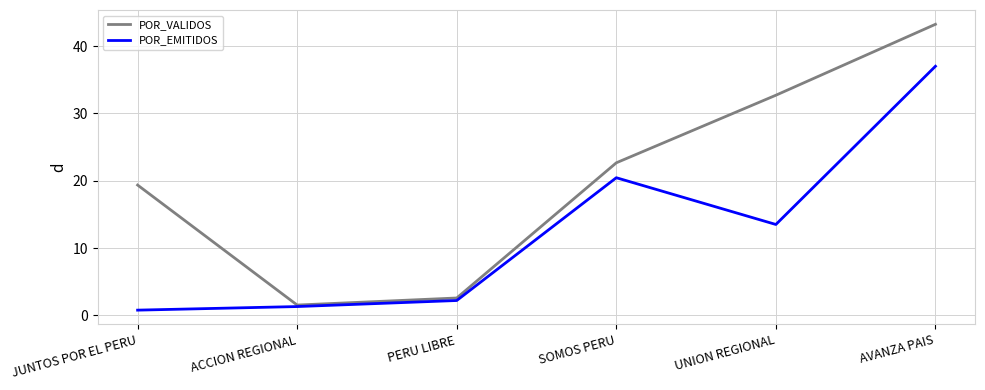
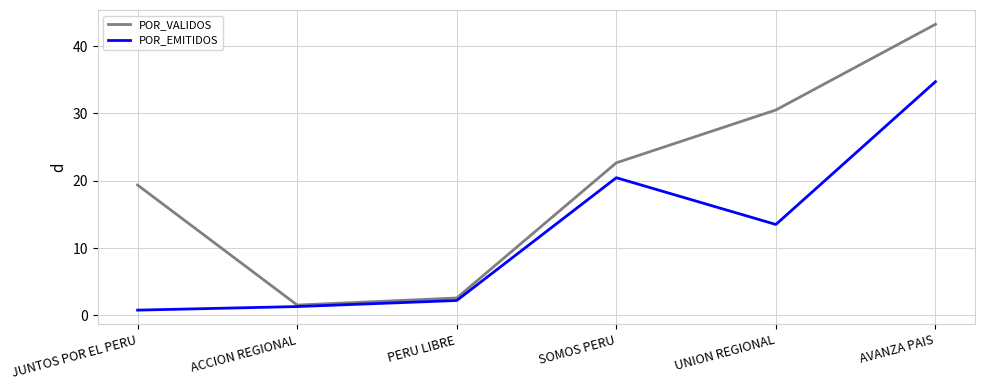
POR_VALIDOS, UNION REGIONAL: 33 -> 31
POR_EMITIDOS, AVANZA PAIS: 37 -> 35
